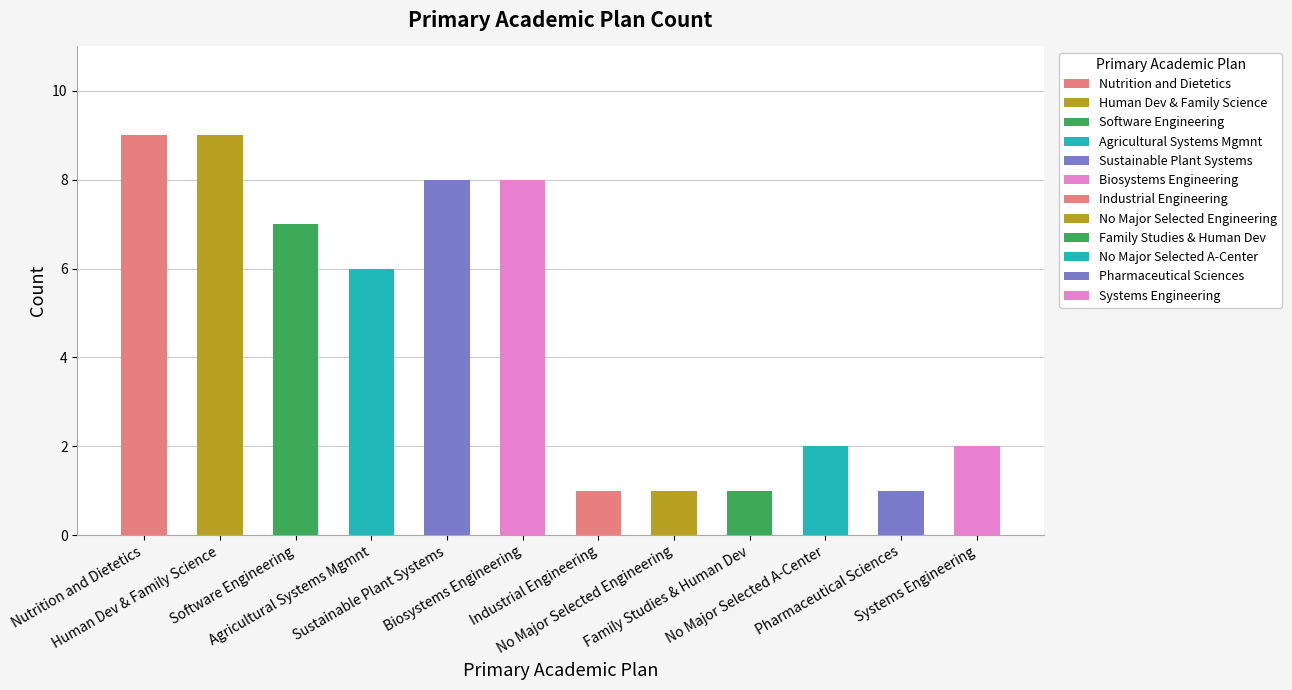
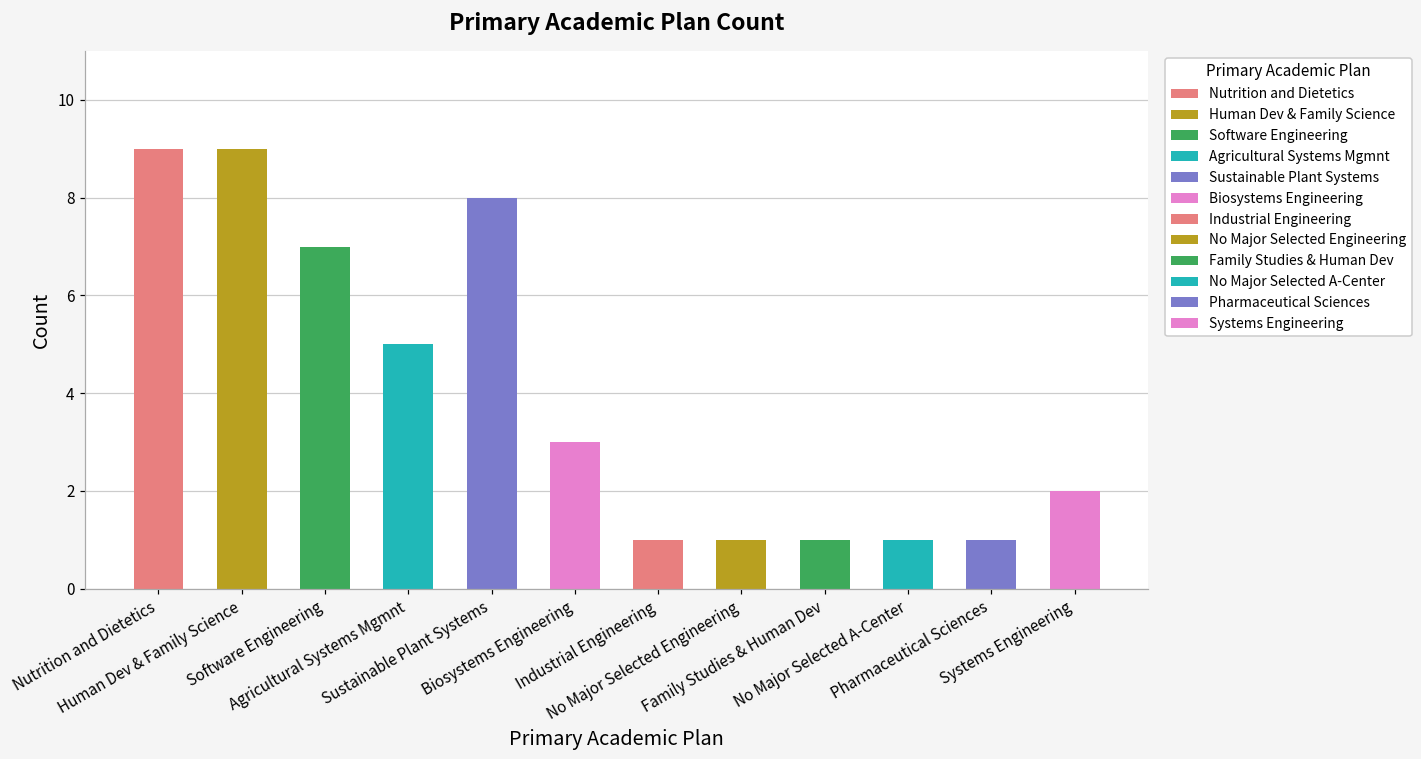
Agricultural Systems Mgmnt: 6 -> 5
Biosystems Engineering: 8 -> 3
No Major Selected A-Center: 2 -> 1
